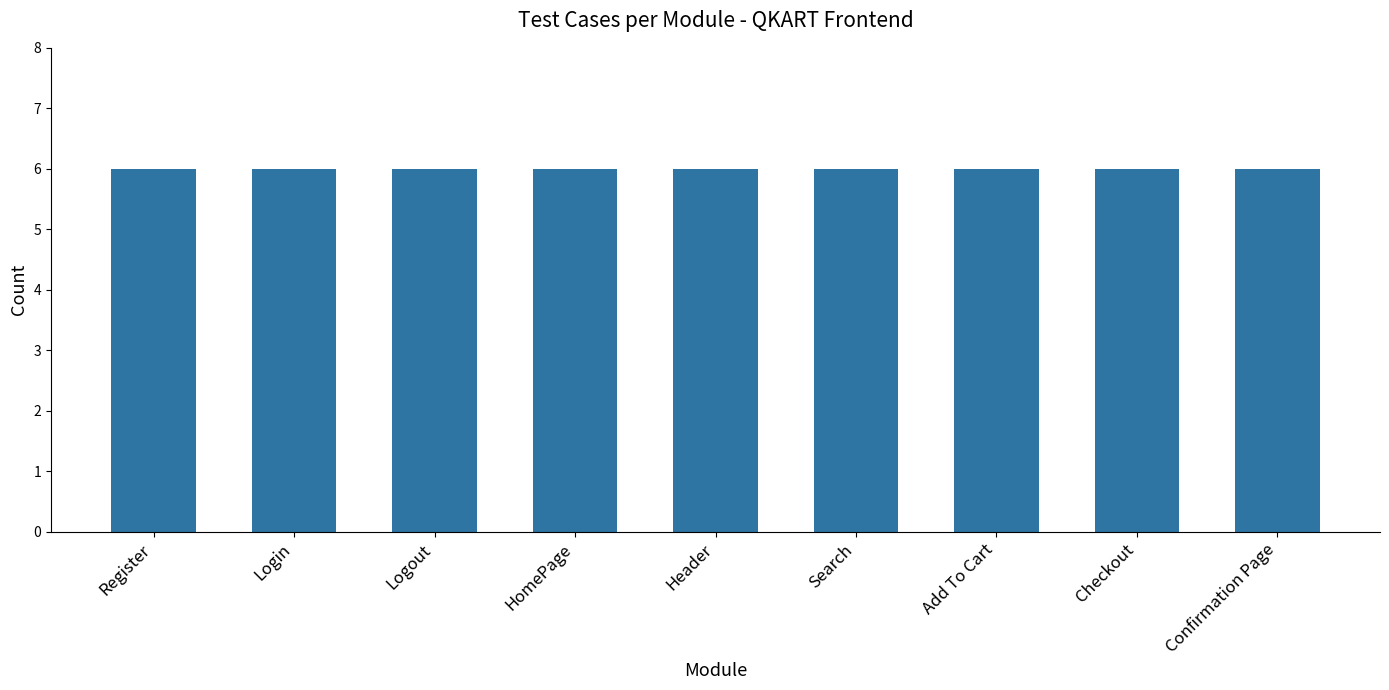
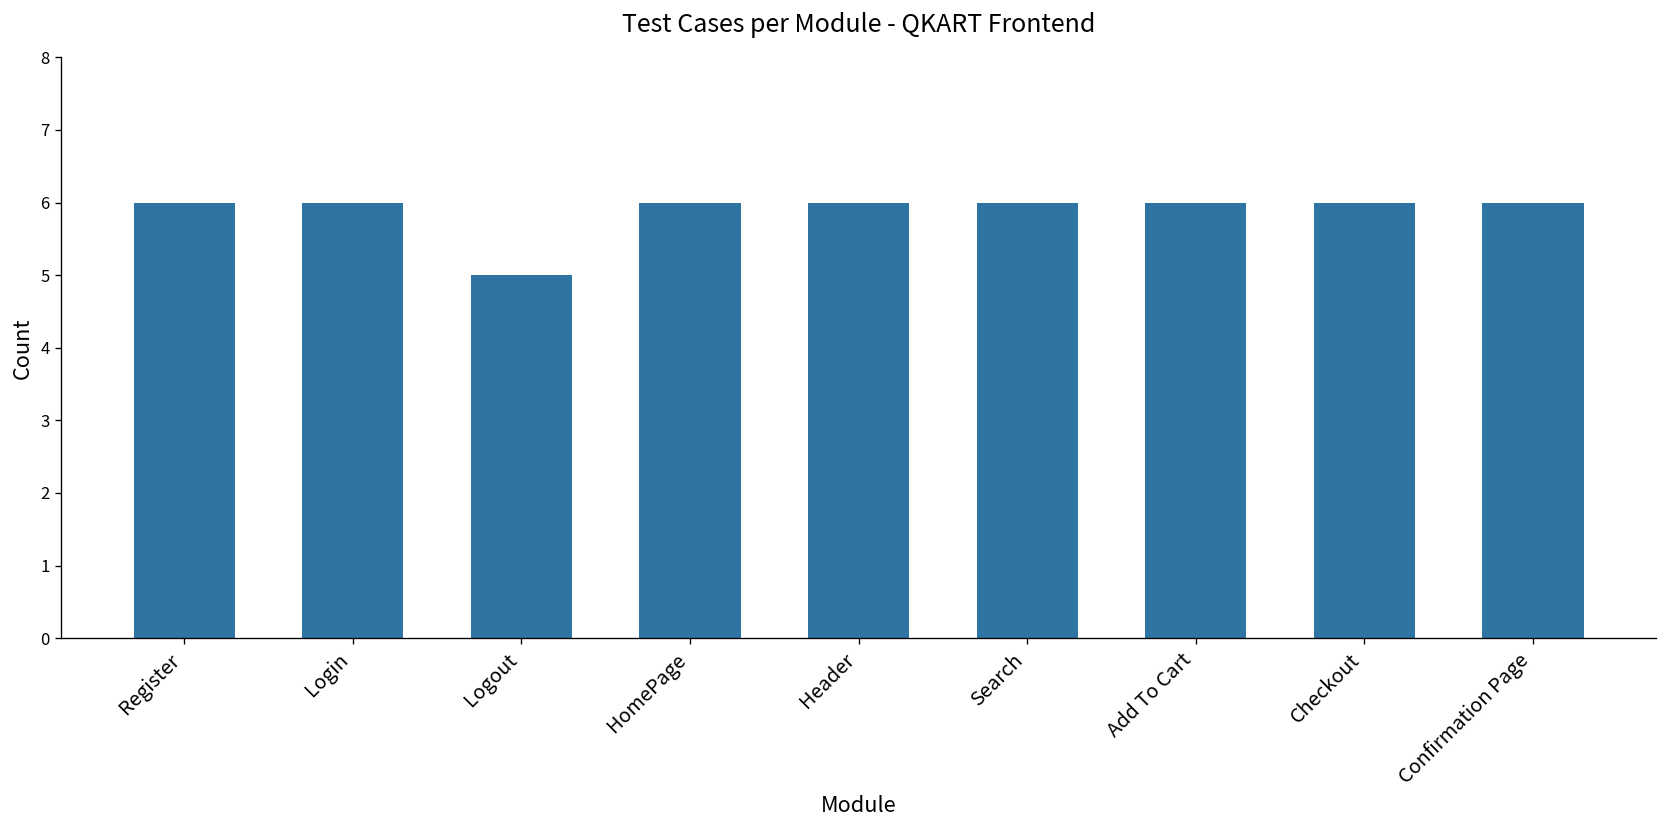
Logout: 6 -> 5
